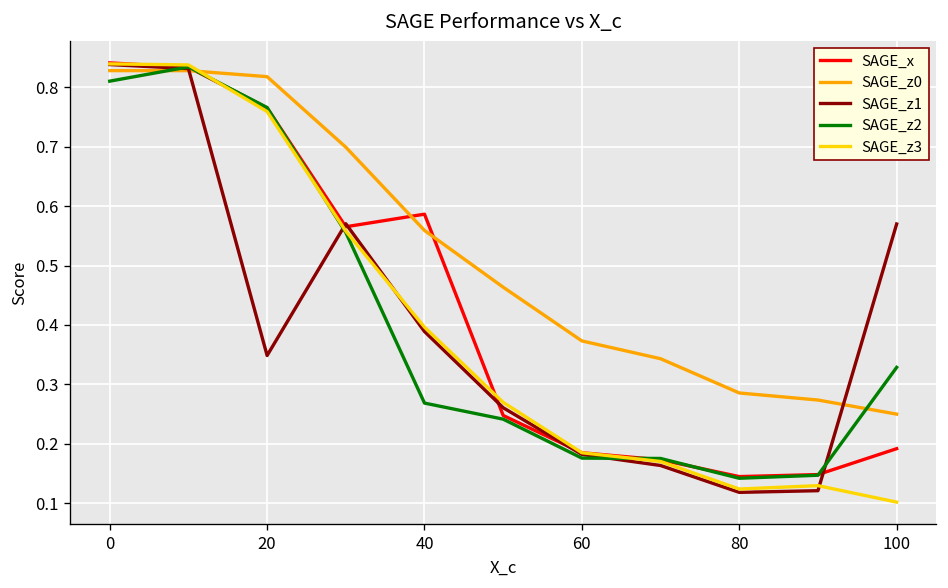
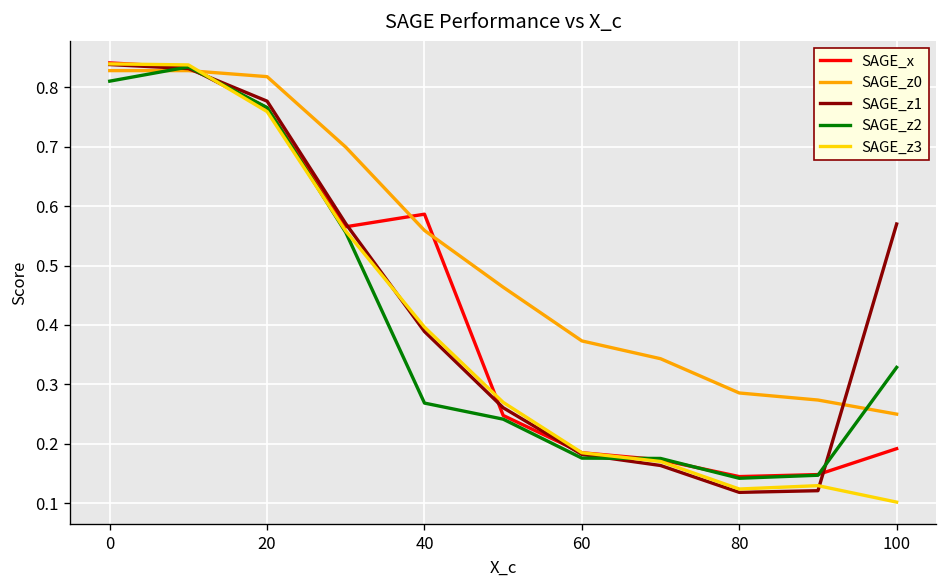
SAGE_z1, 20: 0.35 -> 0.78
